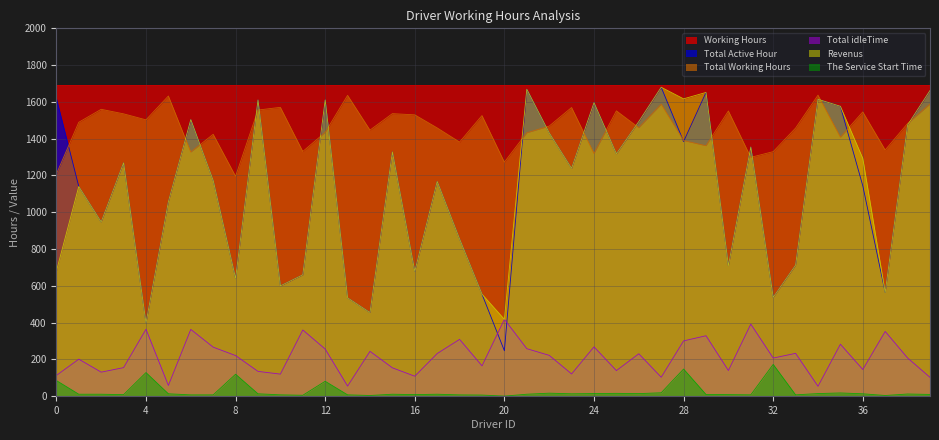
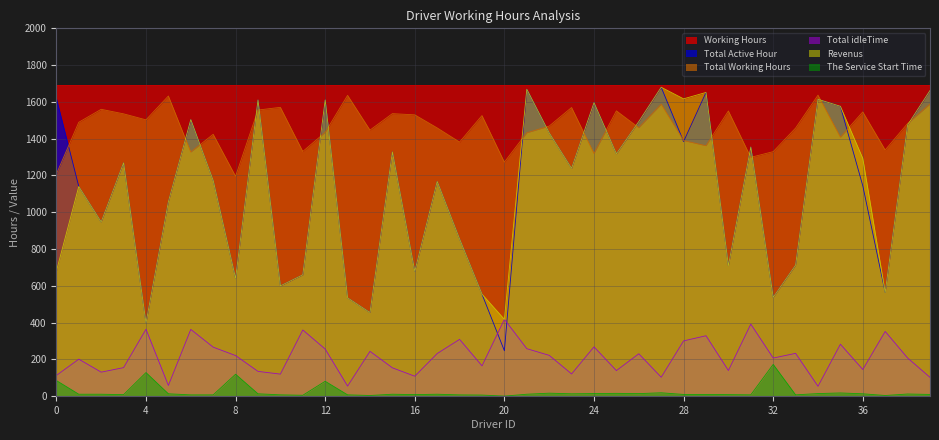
The Service Start Time, 28: 150 -> 10
